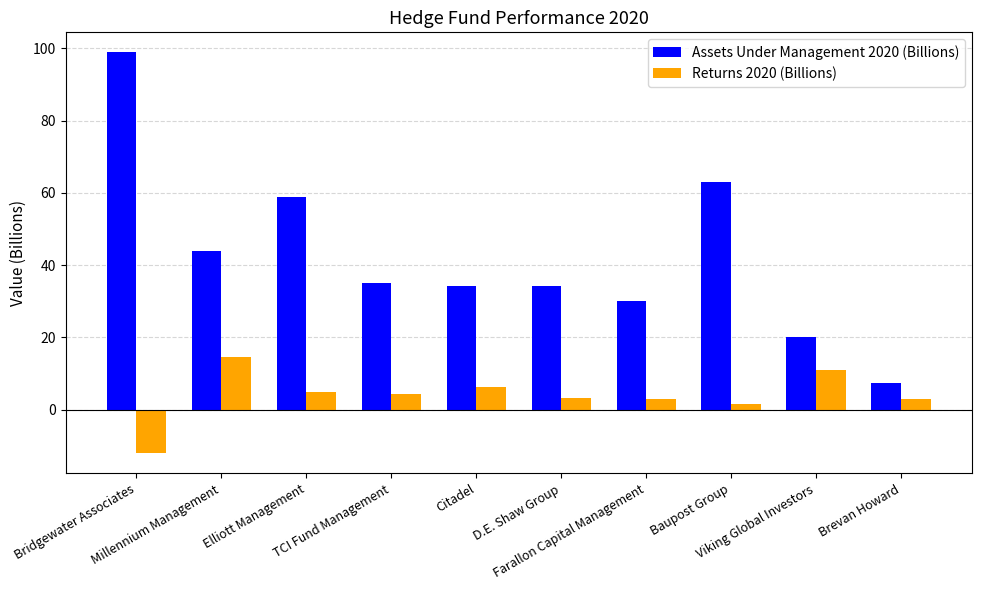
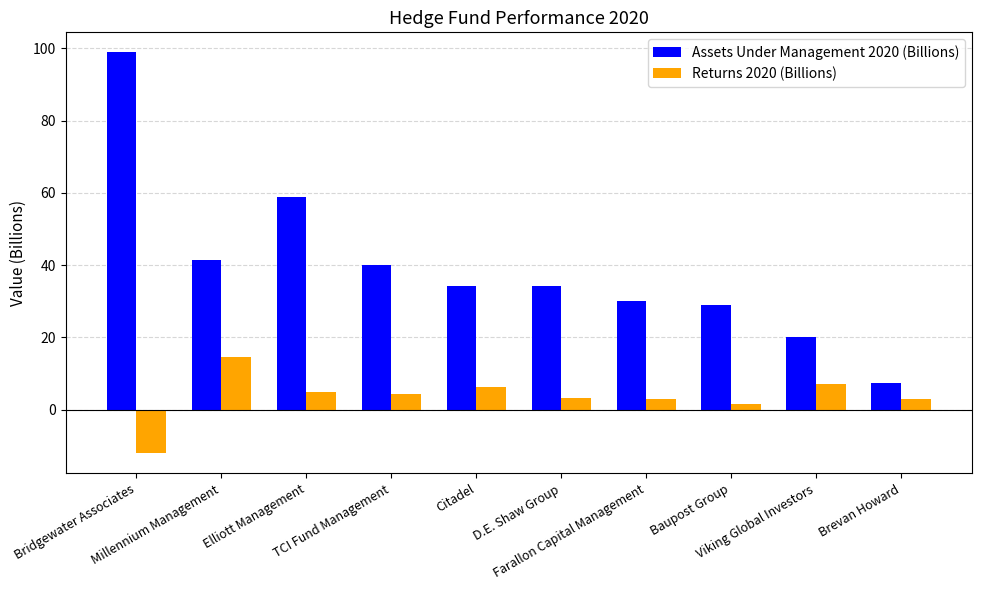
Assets Under Management 2020 (Billions), Millennium Management: 44 -> 41
Assets Under Management 2020 (Billions), TCI Fund Management: 35 -> 40
Assets Under Management 2020 (Billions), Baupost Group: 63 -> 29
Returns 2020 (Billions), Viking Global Investors: 11 -> 7
